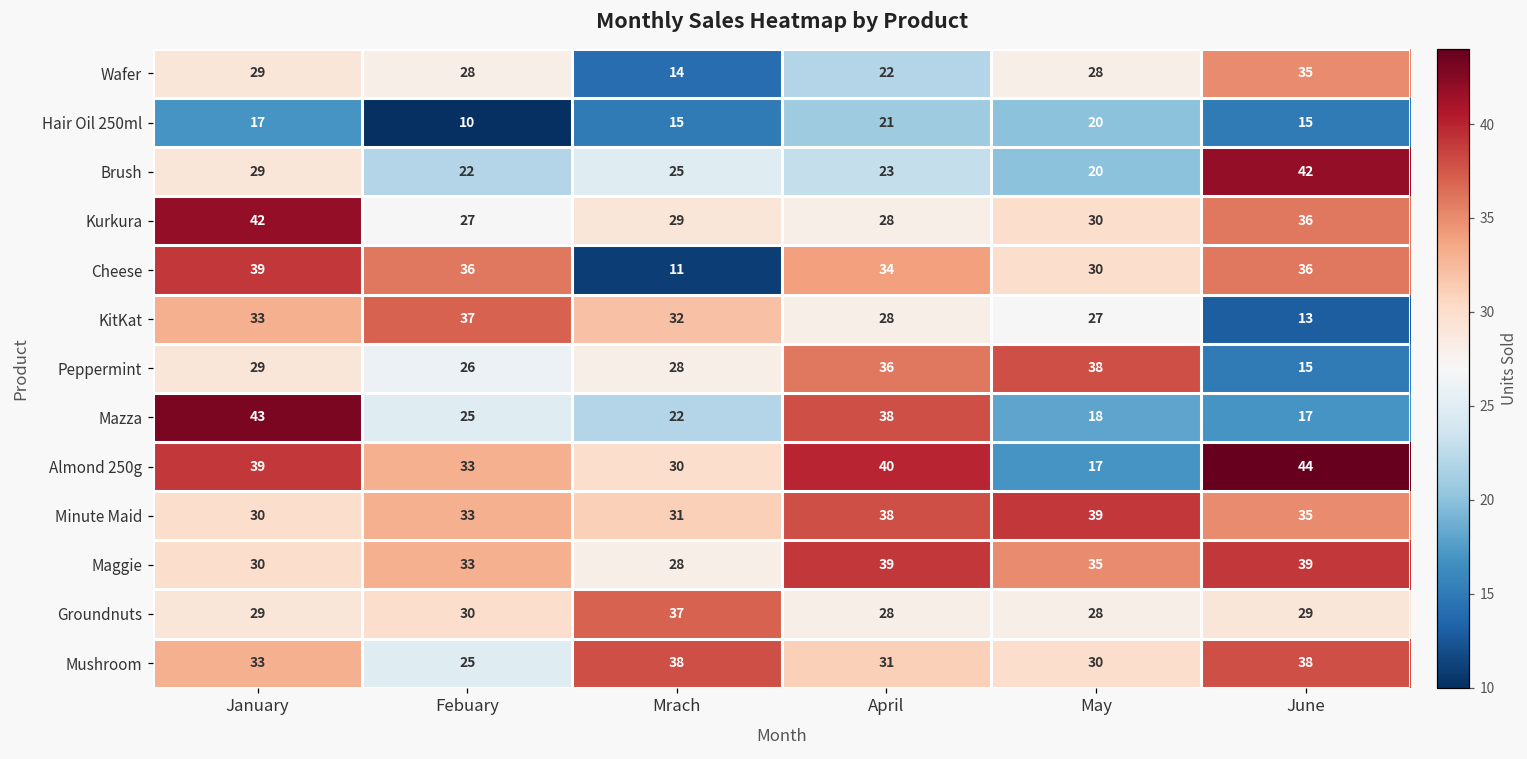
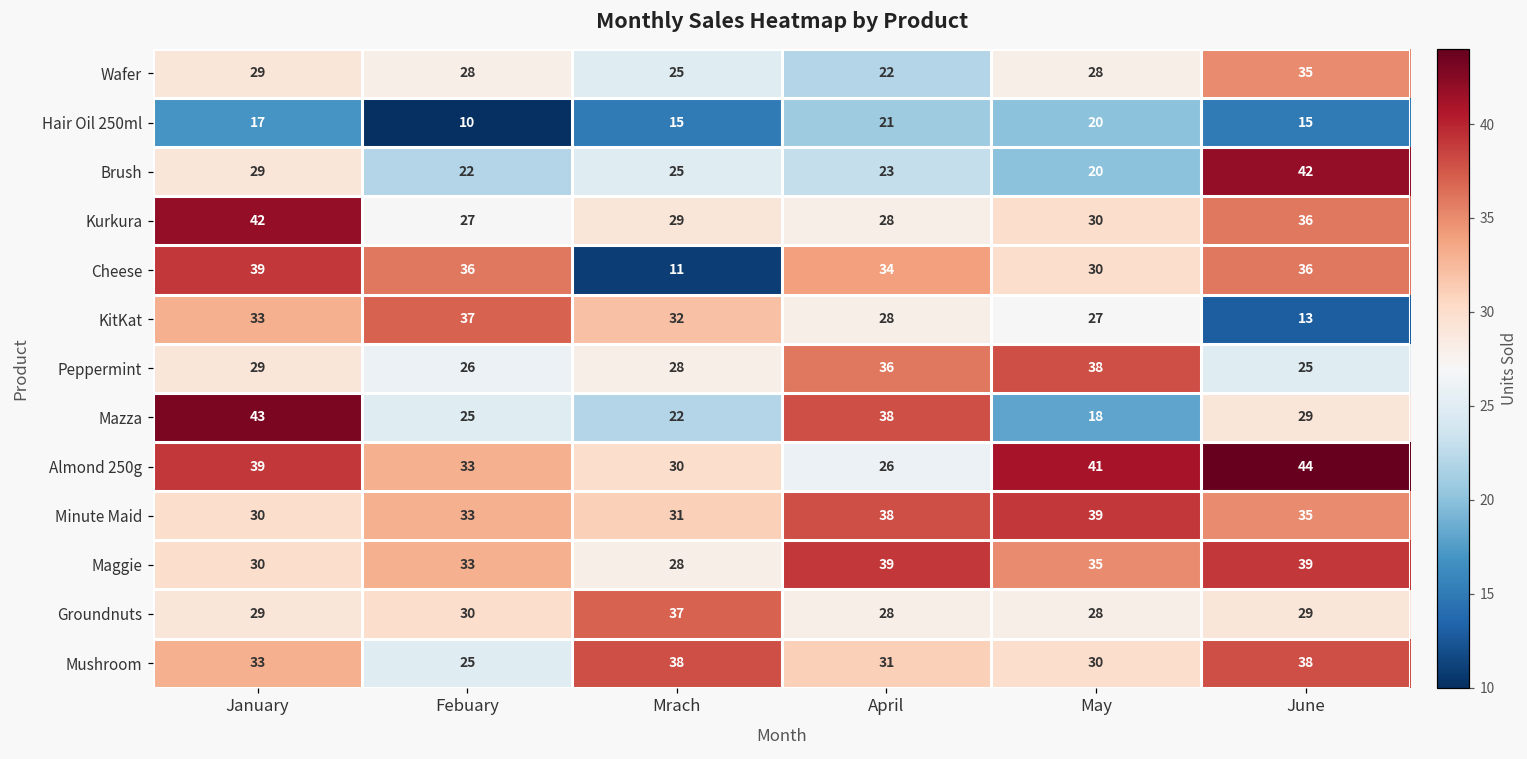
Wafer, Mrach: 14 -> 25
Peppermint, June: 15 -> 25
Mazza, June: 17 -> 29
Almond 250g, April: 40 -> 26
Almond 250g, May: 17 -> 41
